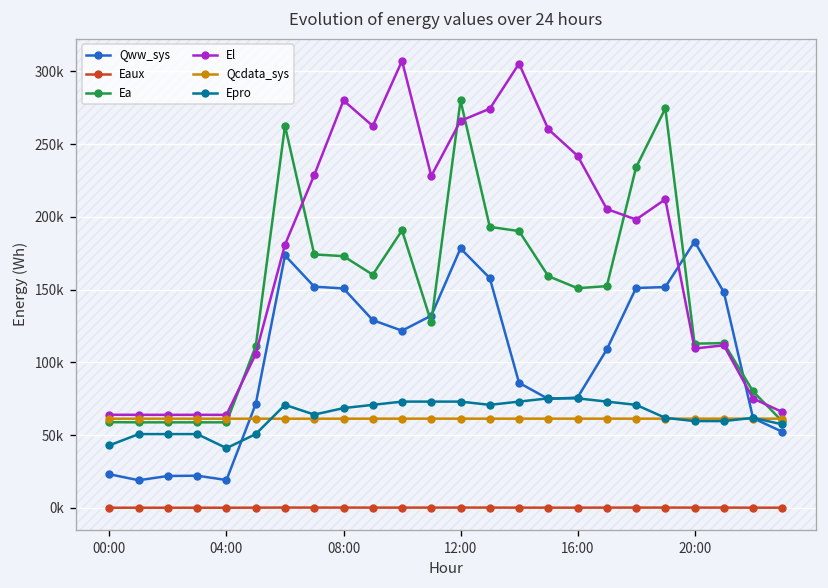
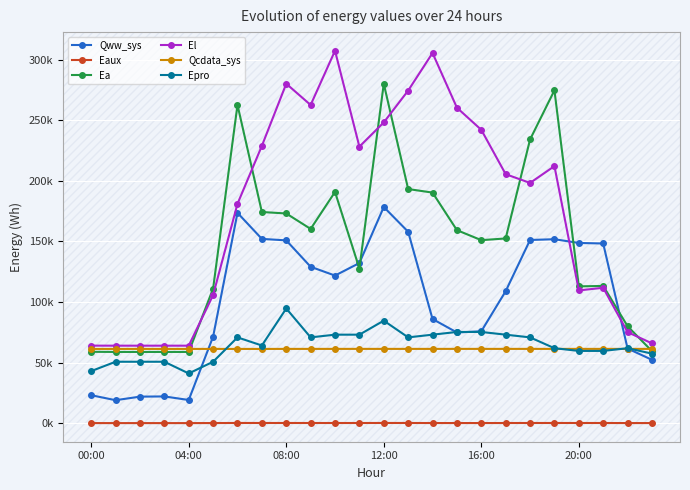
Epro, 08:00: 69000 -> 95000
El, 12:00: 266000 -> 248000
Epro, 12:00: 73000 -> 85000
Qww_sys, 20:00: 183000 -> 149000
